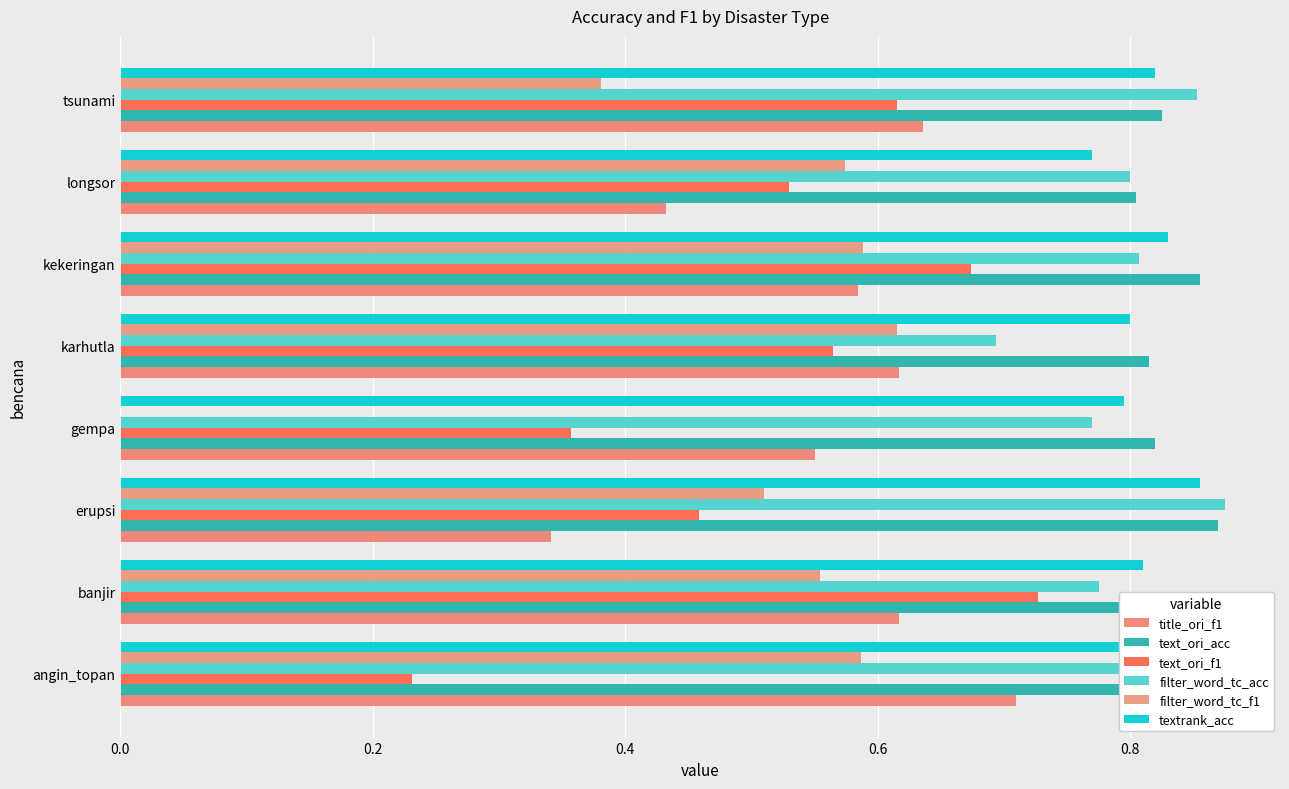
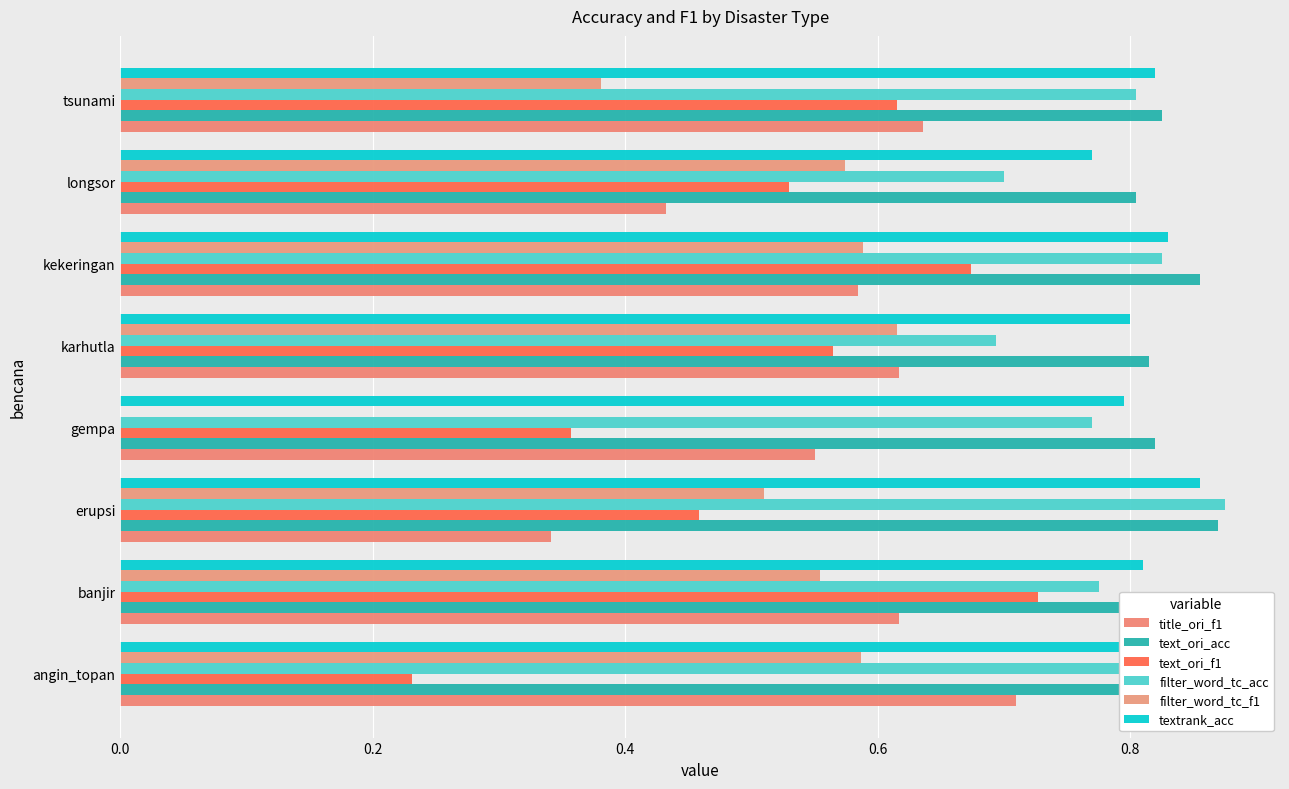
filter_word_tc_acc, tsunami: 0.853 -> 0.805
filter_word_tc_acc, longsor: 0.8 -> 0.7
filter_word_tc_acc, kekeringan: 0.807 -> 0.825
